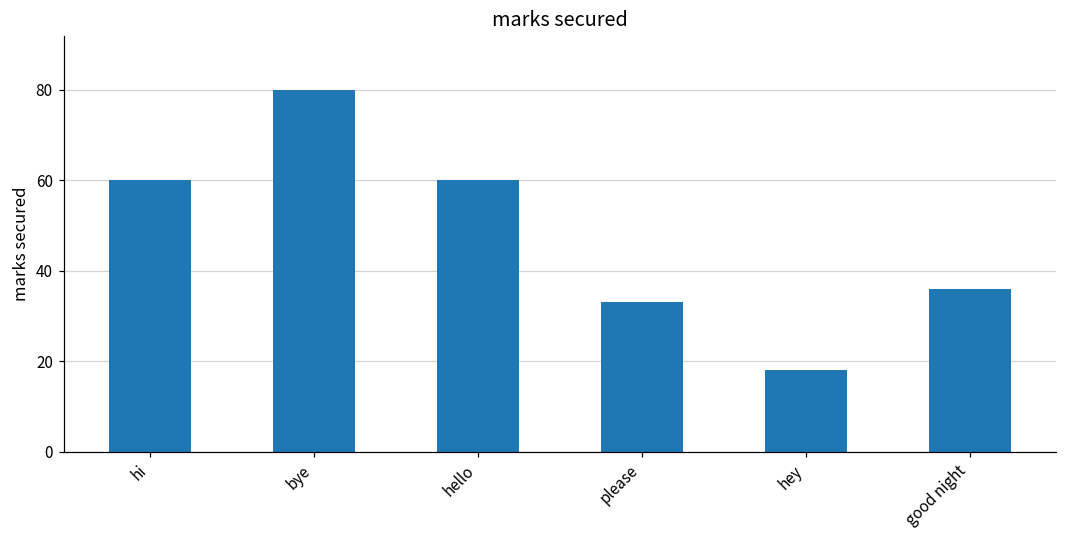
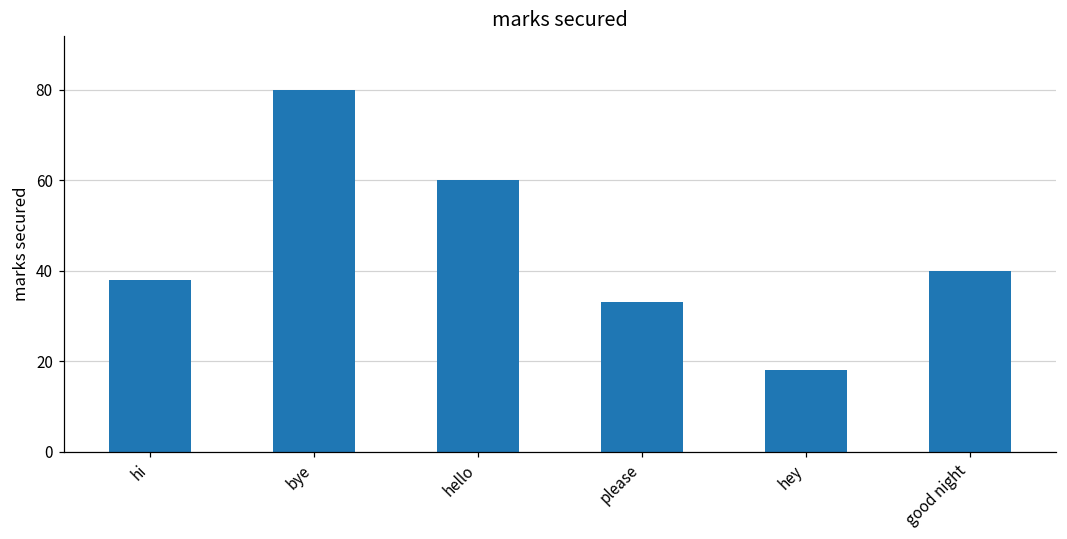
hi: 60 -> 38
good night: 36 -> 40
